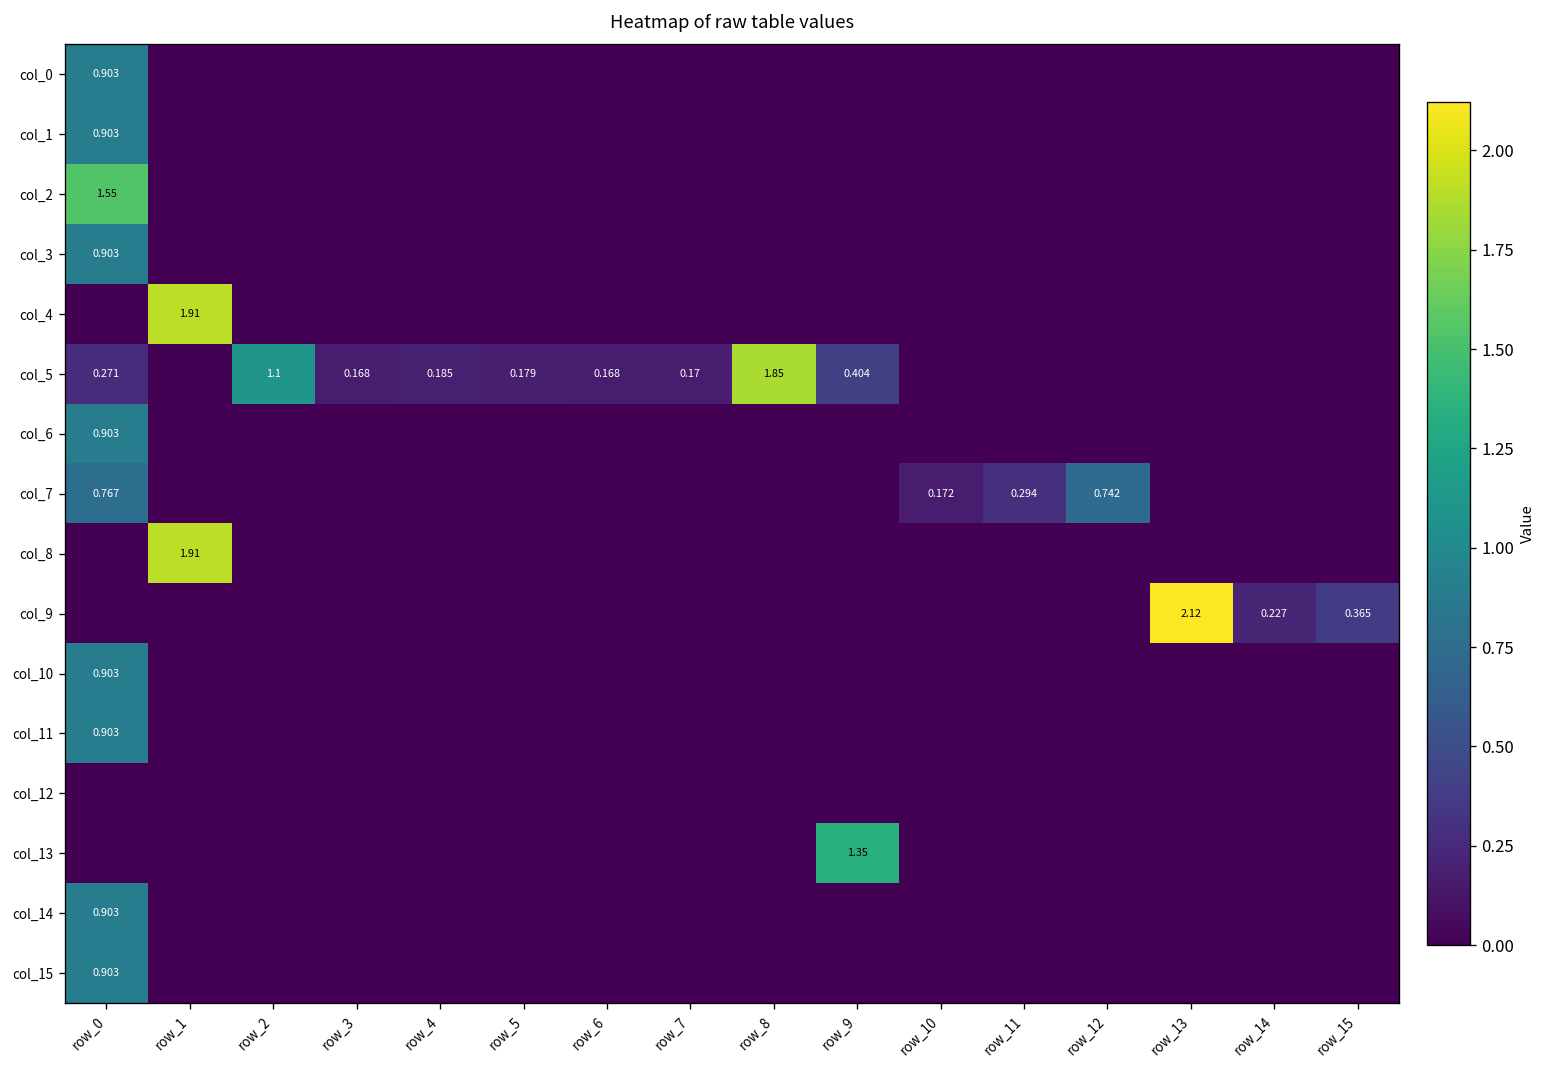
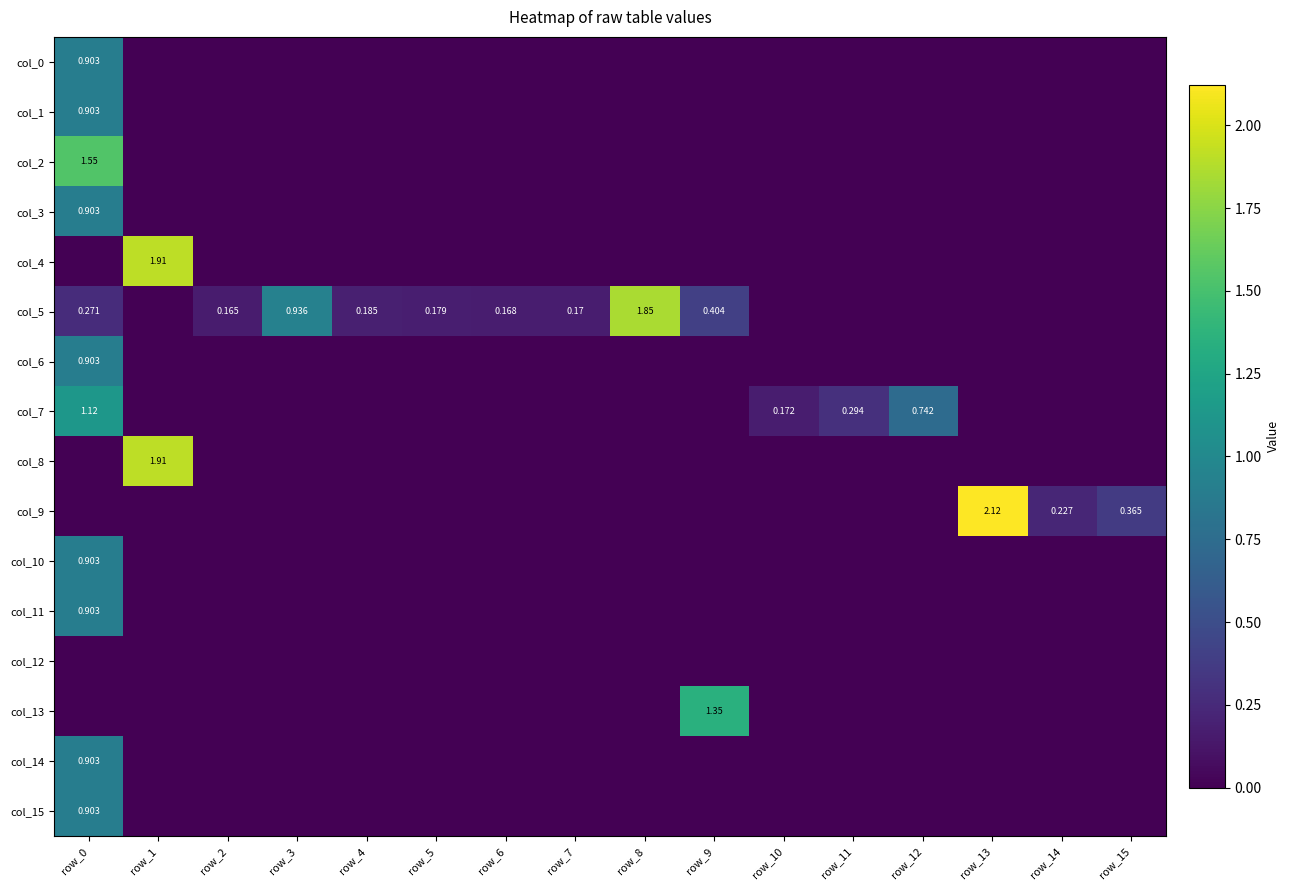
col_5, row_2: 1.1 -> 0.165
col_5, row_3: 0.168 -> 0.936
col_7, row_0: 0.767 -> 1.12
